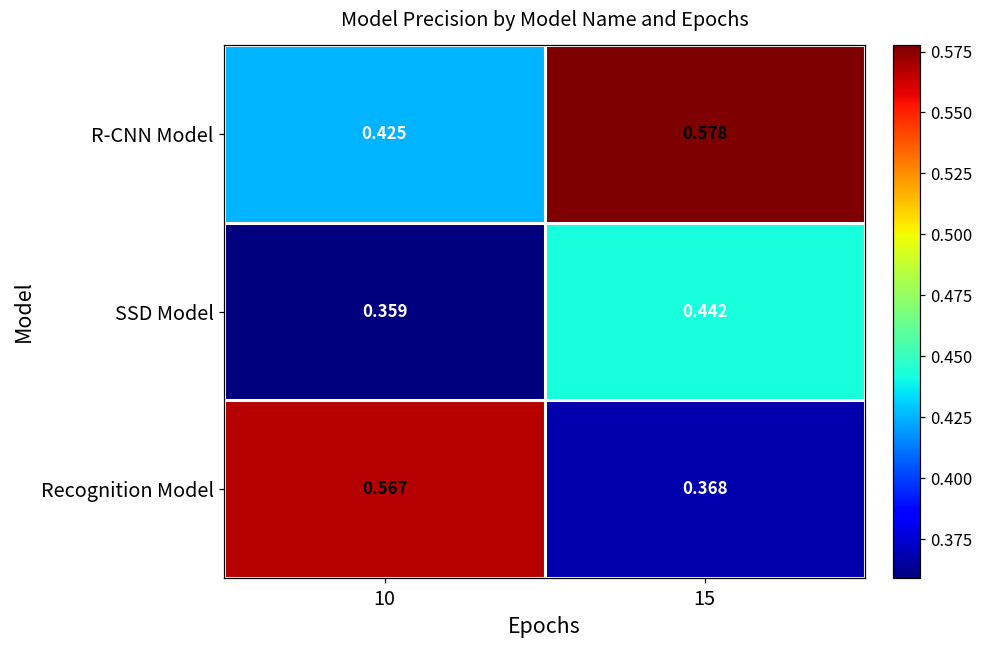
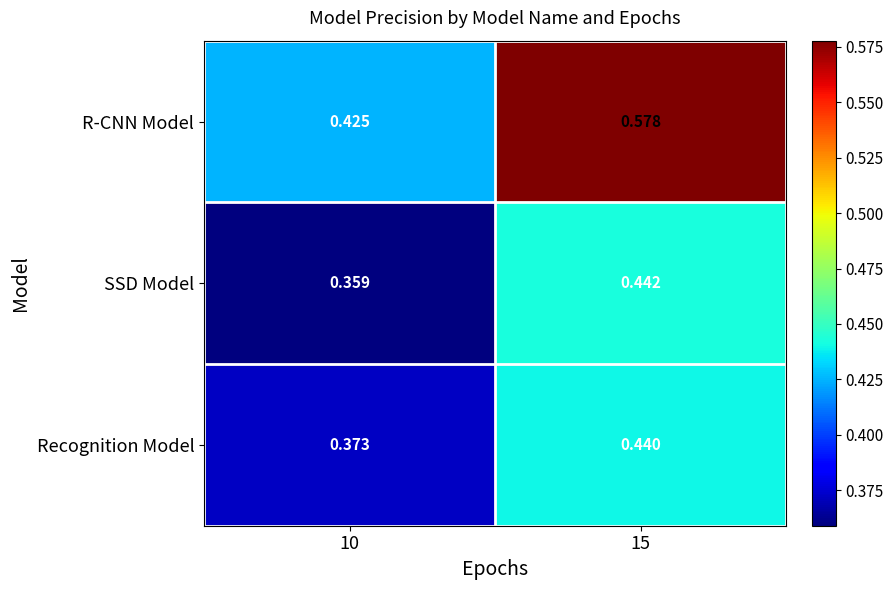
Recognition Model, 10: 0.567 -> 0.373
Recognition Model, 15: 0.368 -> 0.440
